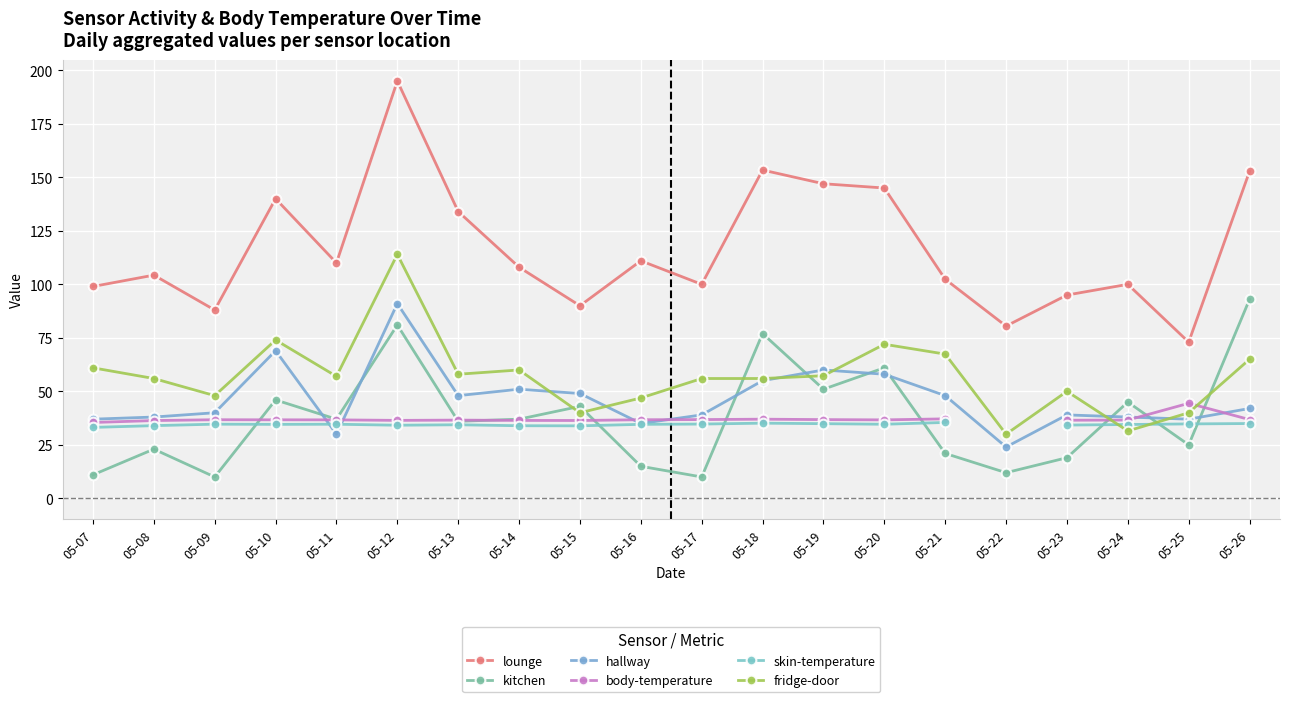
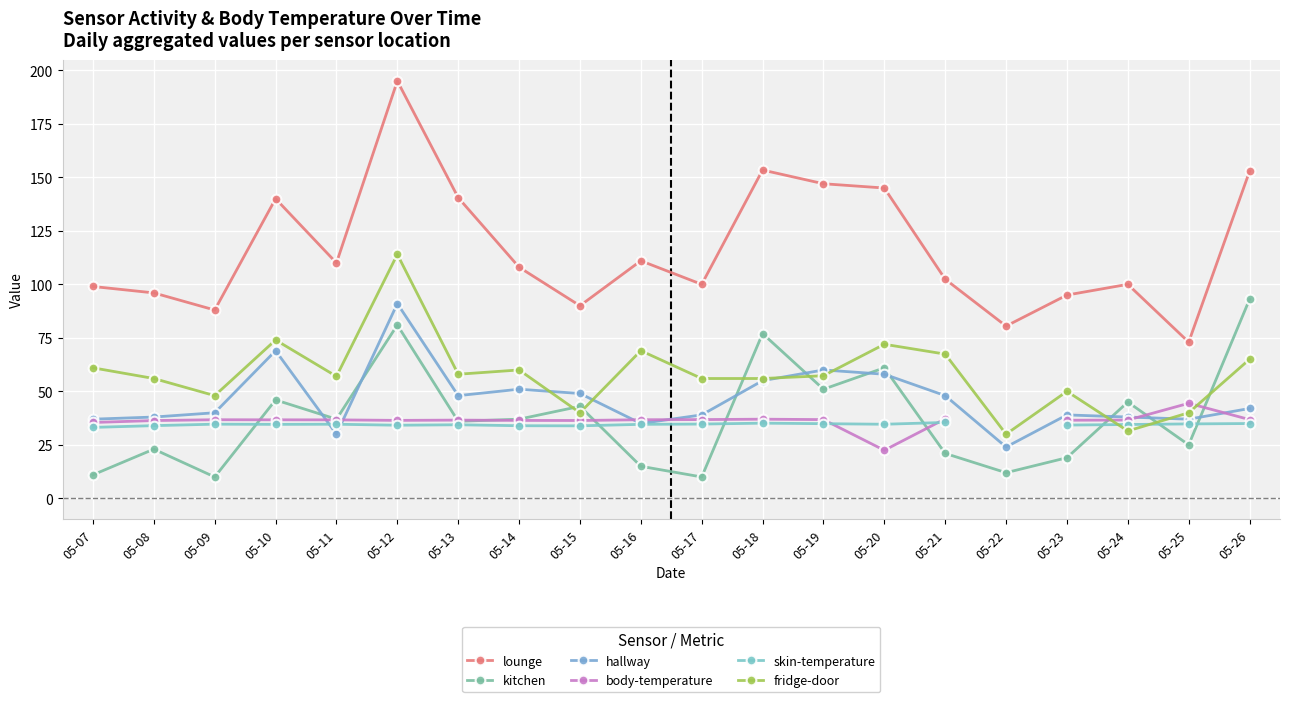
lounge, 05-08: 104 -> 96
lounge, 05-13: 134 -> 141
fridge-door, 05-16: 47 -> 69
body-temperature, 05-20: 37 -> 22
